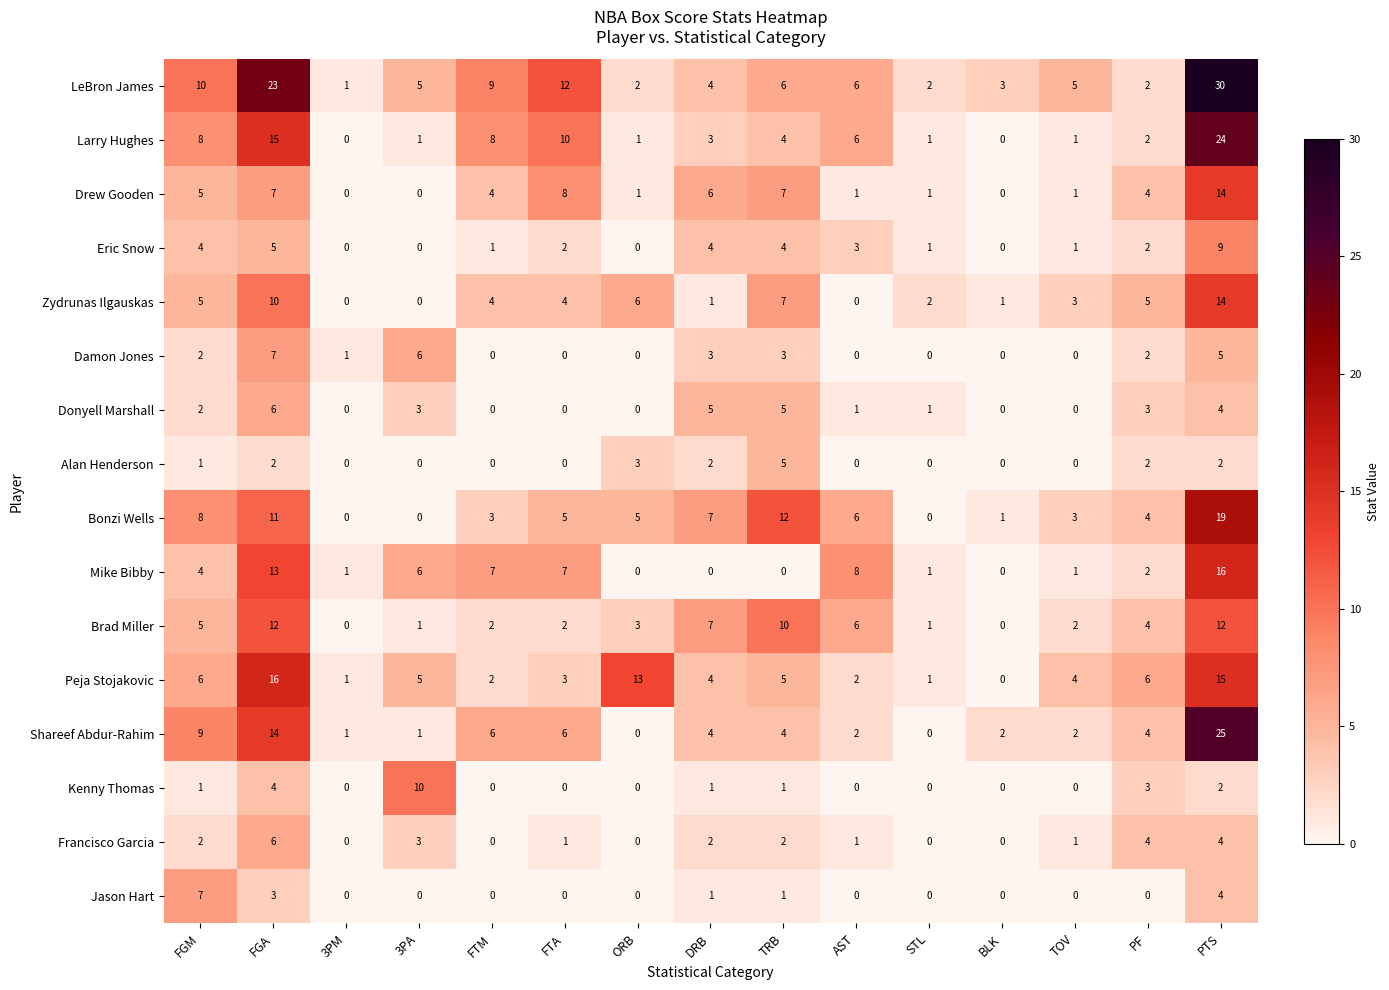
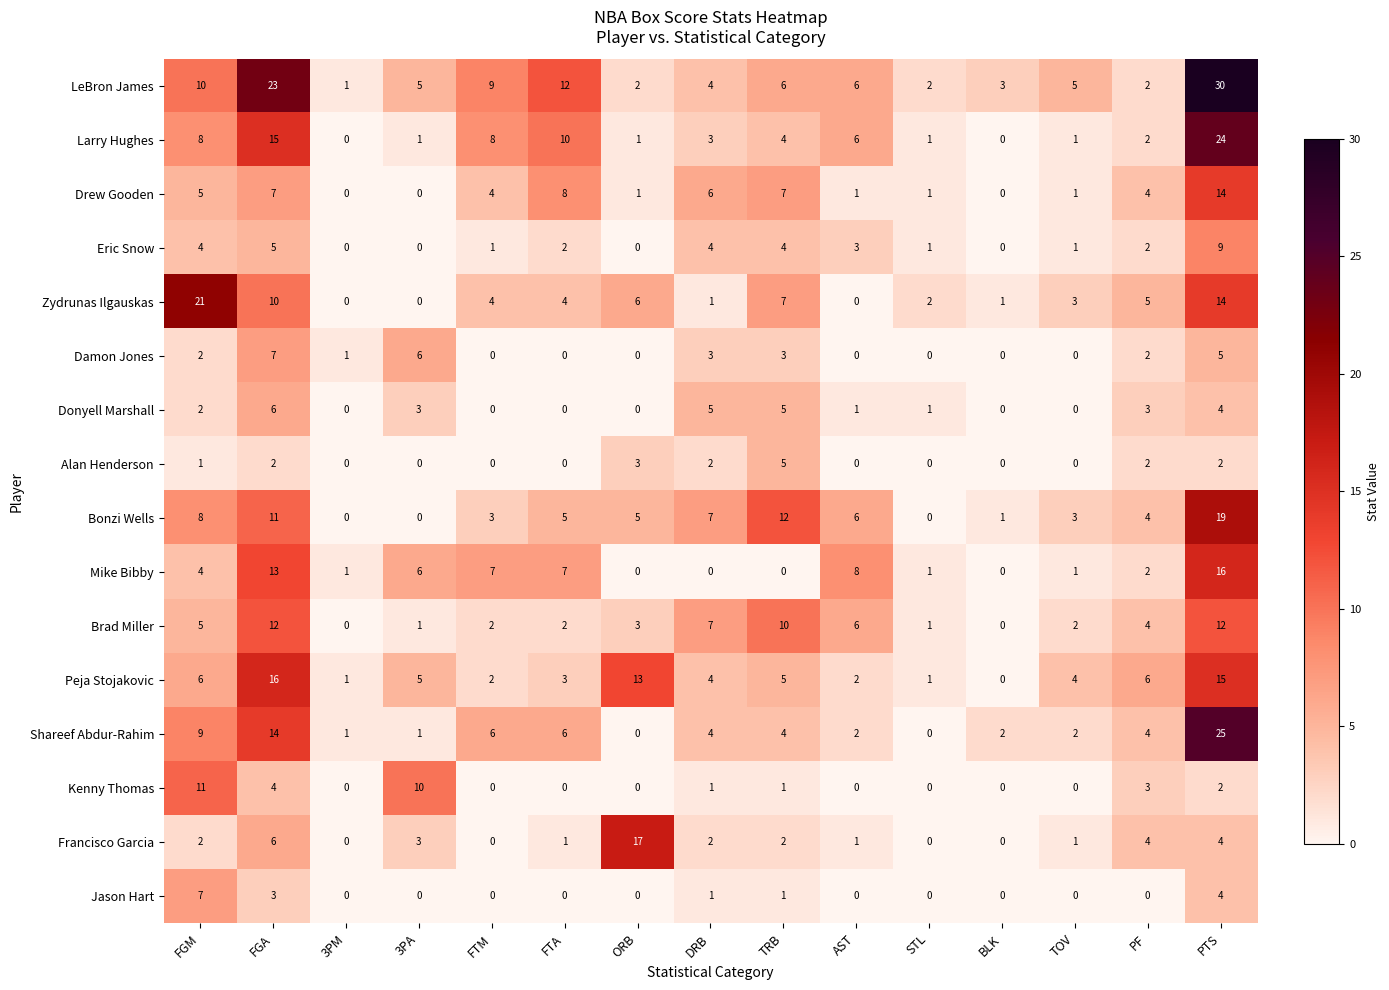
Zydrunas Ilgauskas, FGM: 5 -> 21
Kenny Thomas, FGM: 1 -> 11
Francisco Garcia, ORB: 0 -> 17
